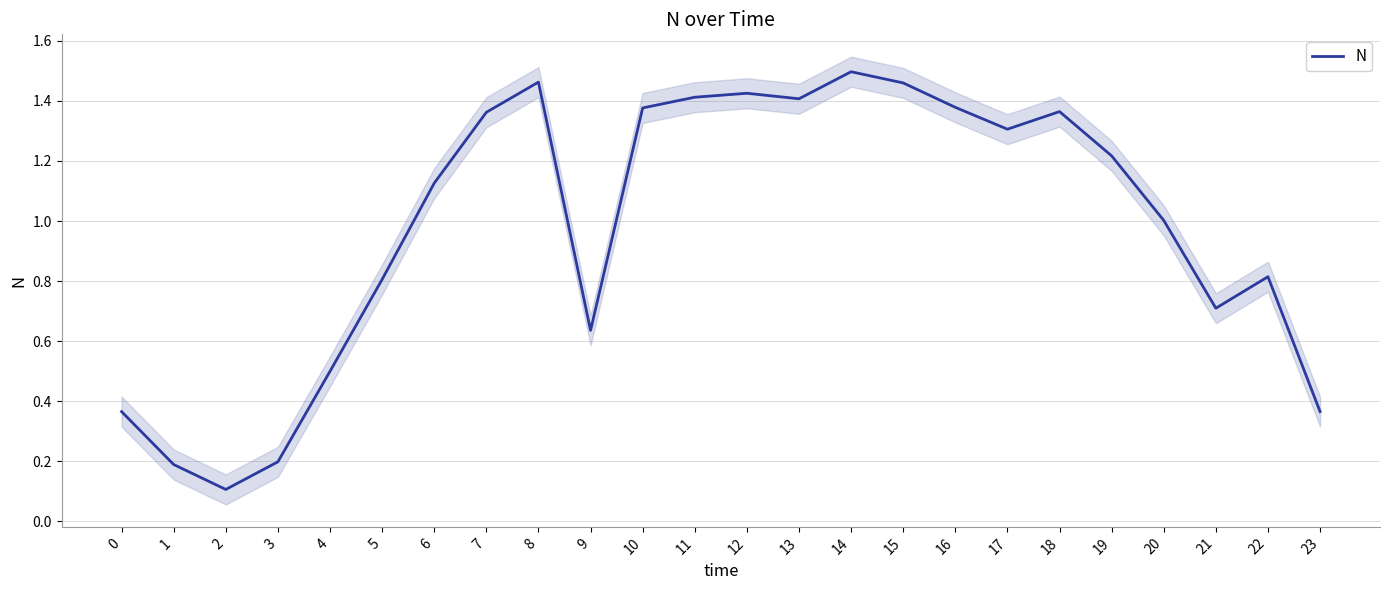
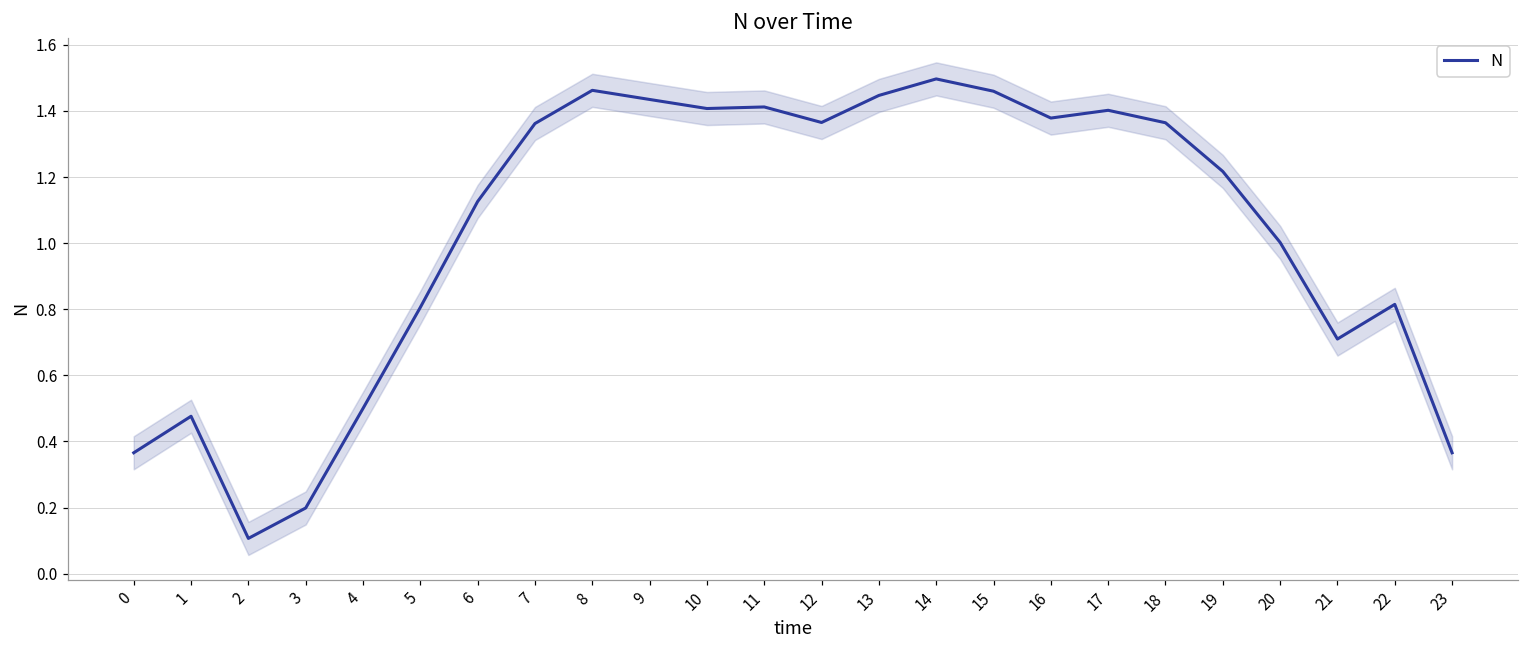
N, 1: 0.19 -> 0.48
N, 9: 0.64 -> 1.43
N, 10: 1.38 -> 1.41
N, 12: 1.43 -> 1.37
N, 13: 1.41 -> 1.45
N, 17: 1.31 -> 1.40
